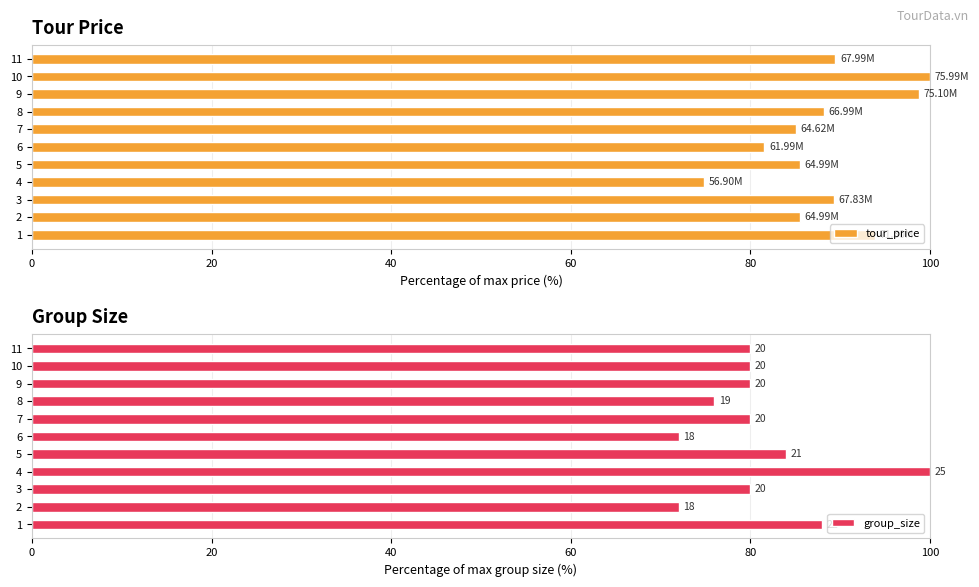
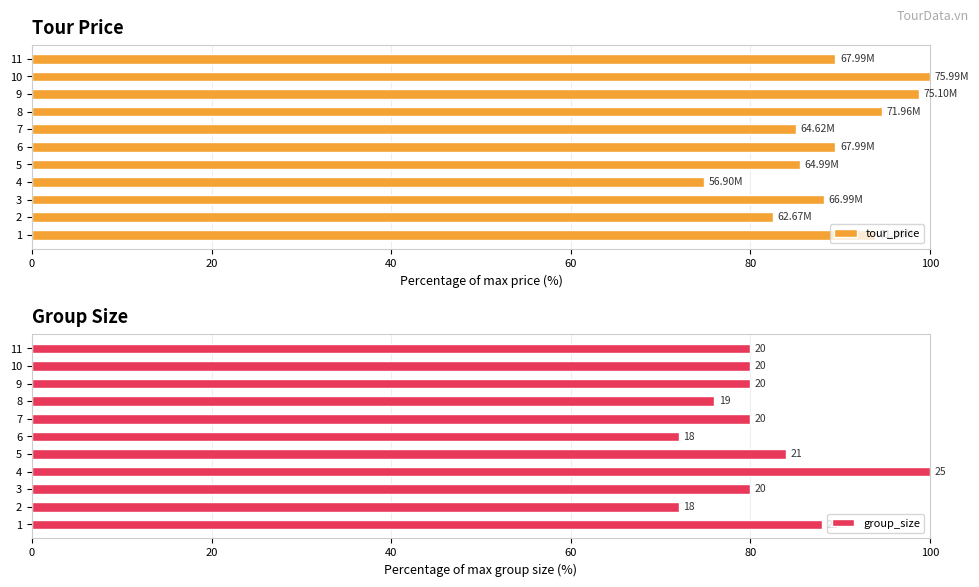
Tour Price, 8: 66.99M -> 71.96M
Tour Price, 6: 61.99M -> 67.99M
Tour Price, 3: 67.83M -> 66.99M
Tour Price, 2: 64.99M -> 62.67M
